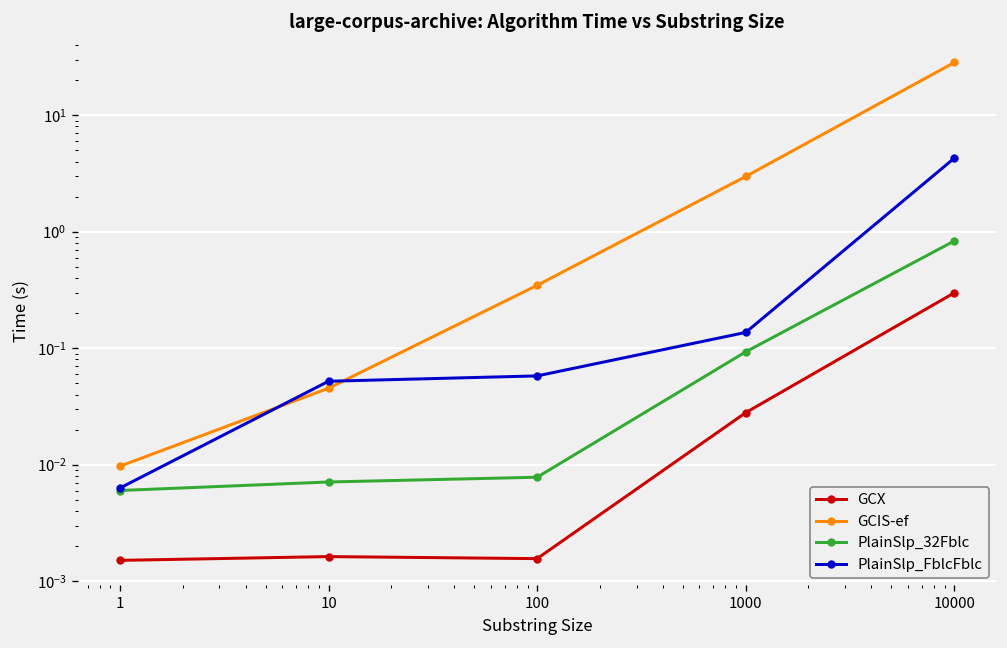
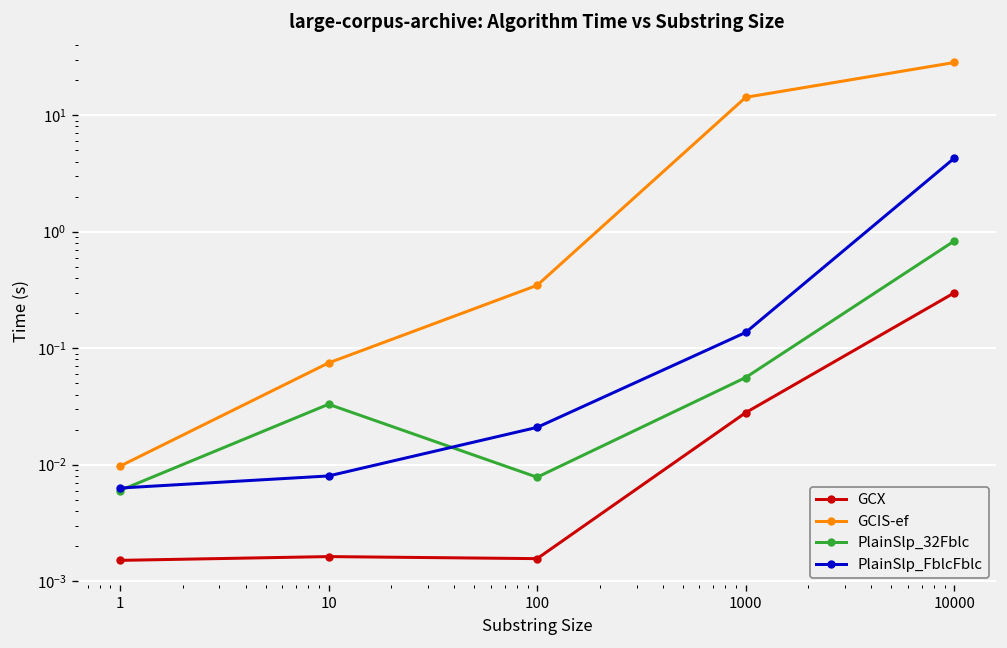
GCIS-ef, 10: 0.05 -> 0.07
PlainSlp_32Fblc, 10: 0.007 -> 0.033
PlainSlp_FblcFblc, 10: 0.05 -> 0.008
PlainSlp_FblcFblc, 100: 0.06 -> 0.021
GCIS-ef, 1000: 3.0 -> 14
PlainSlp_32Fblc, 1000: 0.09 -> 0.06
